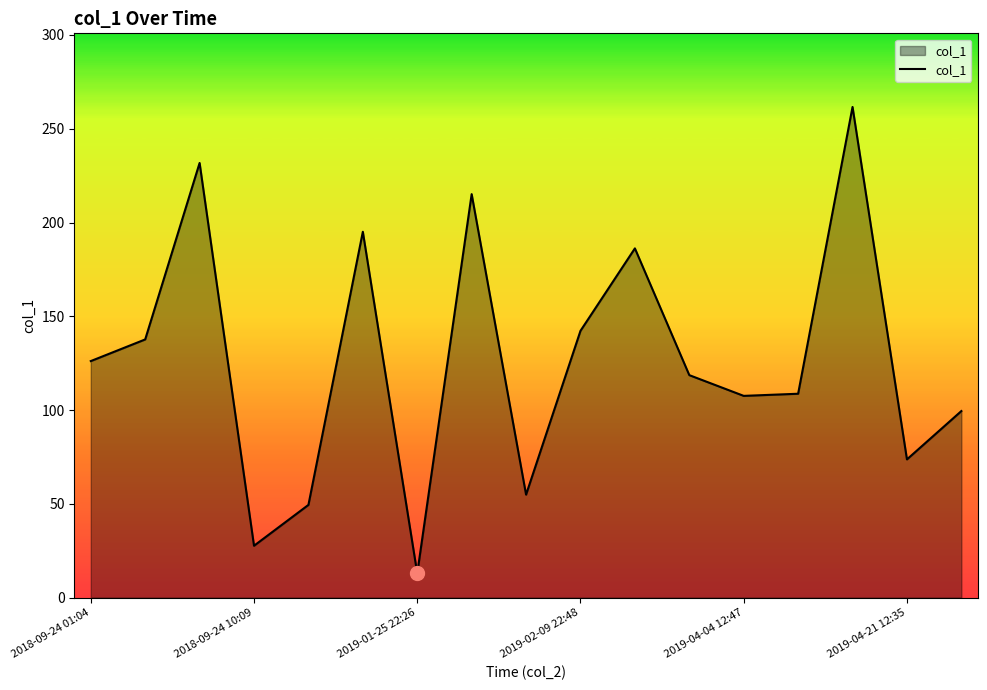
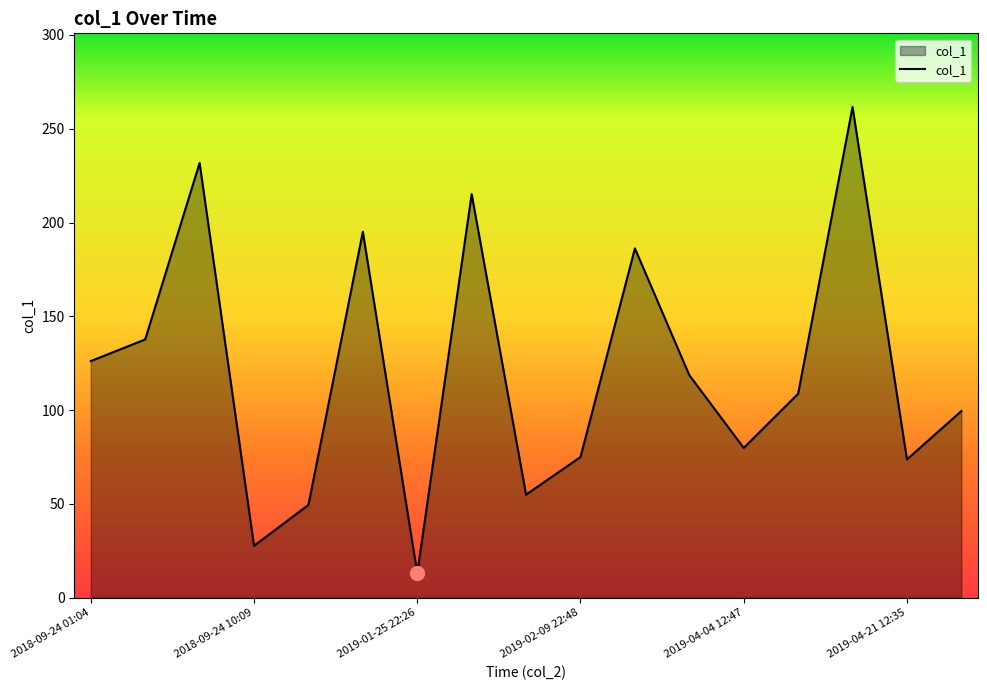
col_1, 2019-02-09 22:48: 142 -> 75
col_1, 2019-04-04 12:47: 108 -> 80
